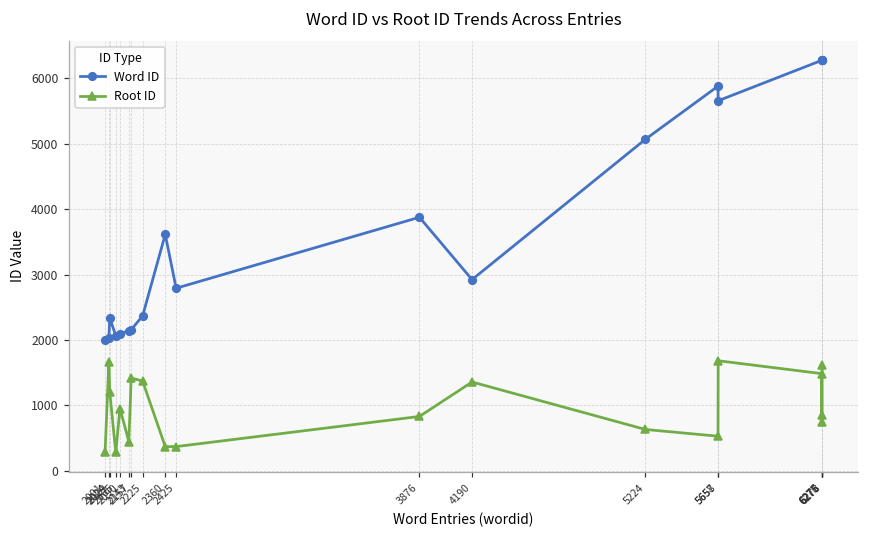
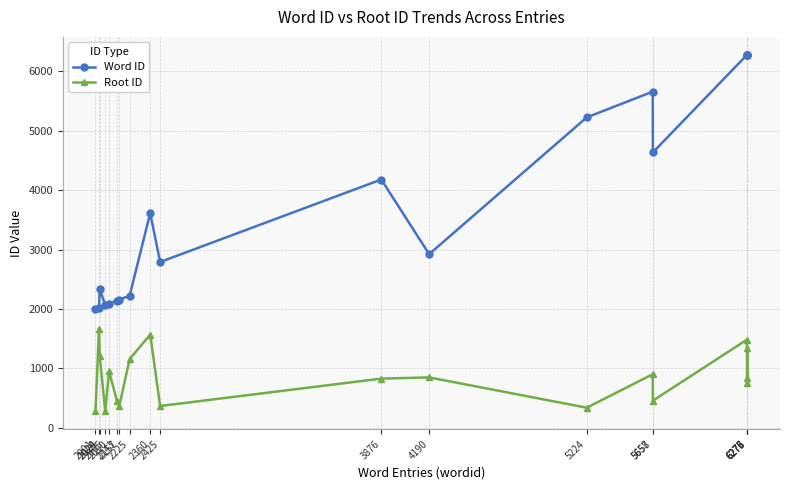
Root ID, 2157: 1400 -> 400
Word ID, 2225: 2400 -> 2200
Root ID, 2225: 1400 -> 1200
Root ID, 2360: 400 -> 1600
Word ID, 3876: 3900 -> 4200
Root ID, 4190: 1400 -> 900
Word ID, 5224: 5100 -> 5200
Root ID, 5224: 600 -> 300
Word ID, 5657: 5900 -> 5700
Root ID, 5657: 500 -> 900
Word ID, 5658: 5700 -> 4600
Root ID, 5658: 1700 -> 500
Root ID, 6278: 1600 -> 1300
